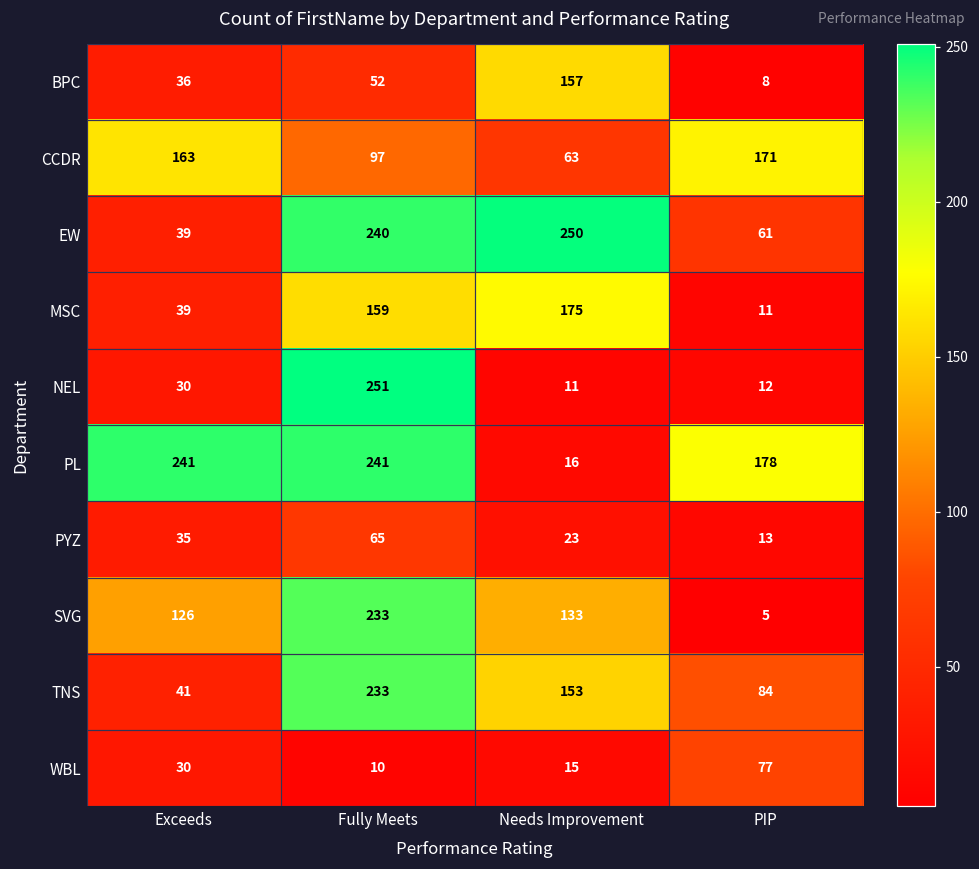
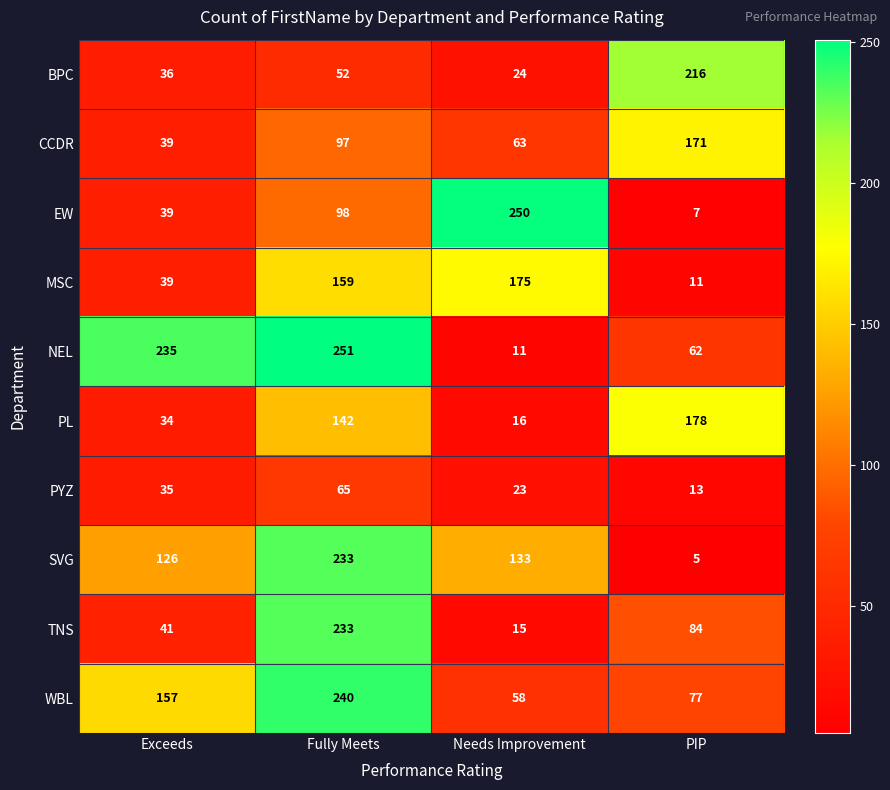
BPC, Needs Improvement: 157 -> 24
BPC, PIP: 8 -> 216
CCDR, Exceeds: 163 -> 39
EW, Fully Meets: 240 -> 98
EW, PIP: 61 -> 7
NEL, Exceeds: 30 -> 235
NEL, PIP: 12 -> 62
PL, Exceeds: 241 -> 34
PL, Fully Meets: 241 -> 142
TNS, Needs Improvement: 153 -> 15
WBL, Exceeds: 30 -> 157
WBL, Fully Meets: 10 -> 240
WBL, Needs Improvement: 15 -> 58
